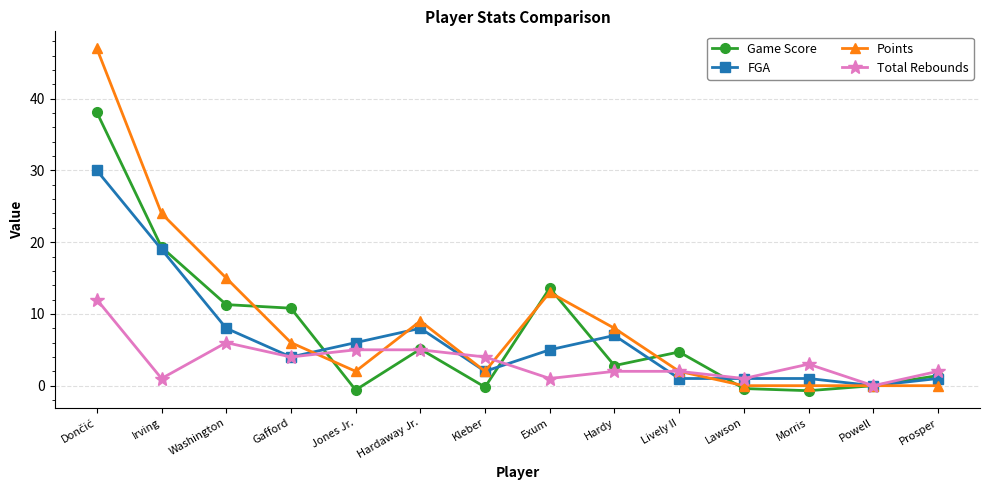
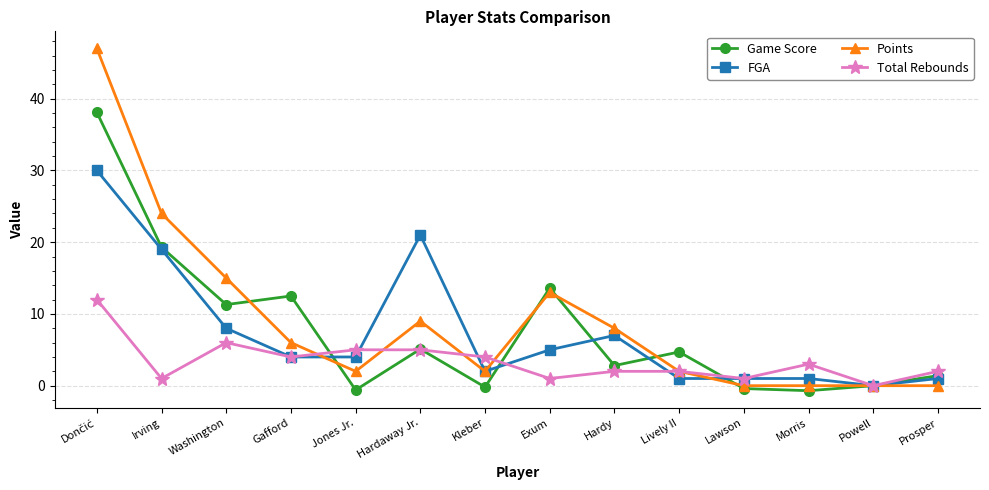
Game Score, Gafford: 11 -> 13
FGA, Jones Jr.: 6 -> 4
FGA, Hardaway Jr.: 8 -> 21
